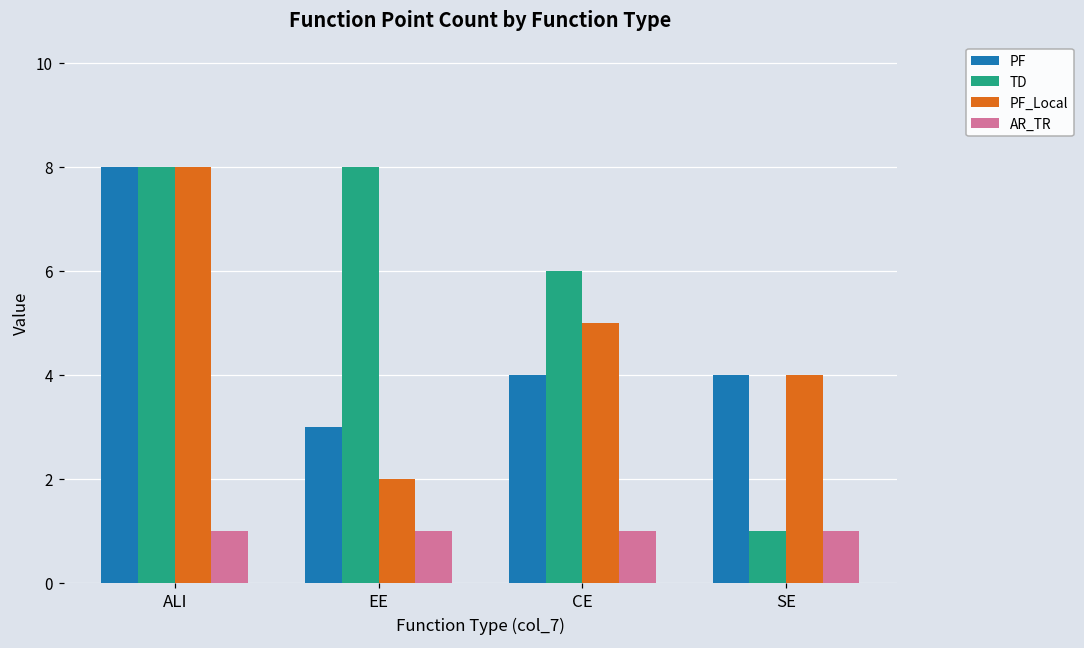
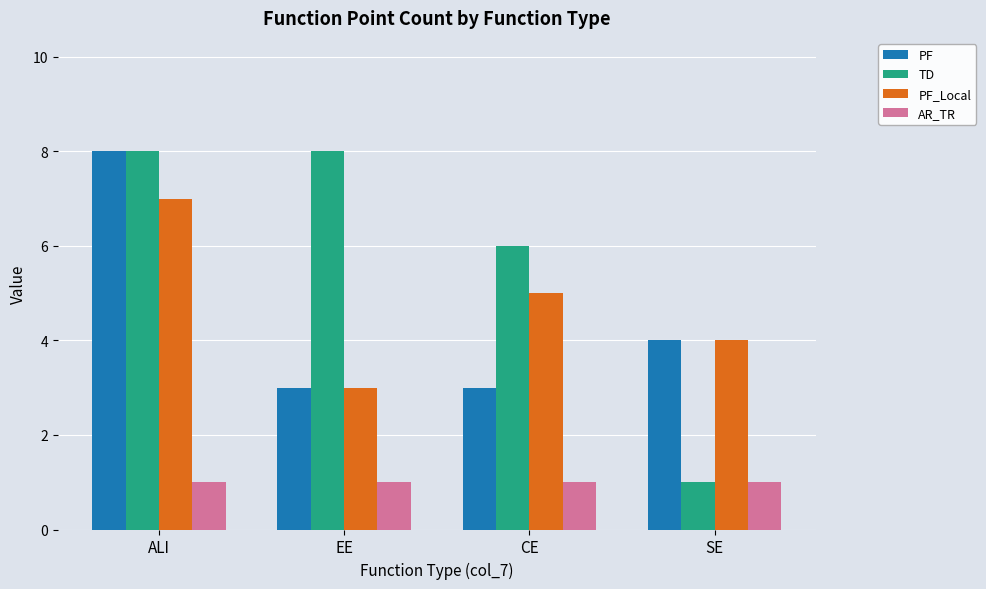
PF_Local, ALI: 8 -> 7
PF_Local, EE: 2 -> 3
PF, CE: 4 -> 3
